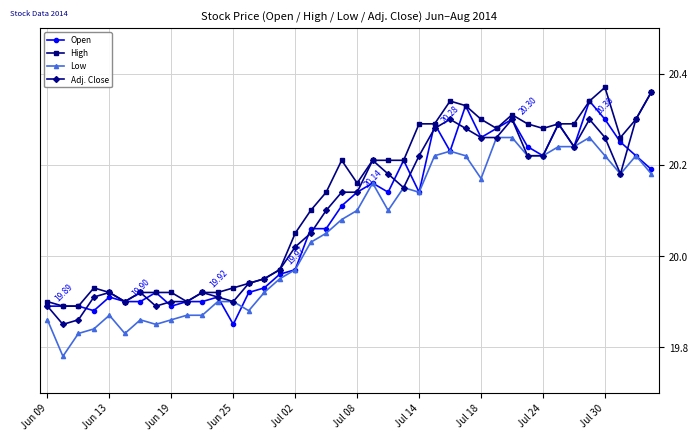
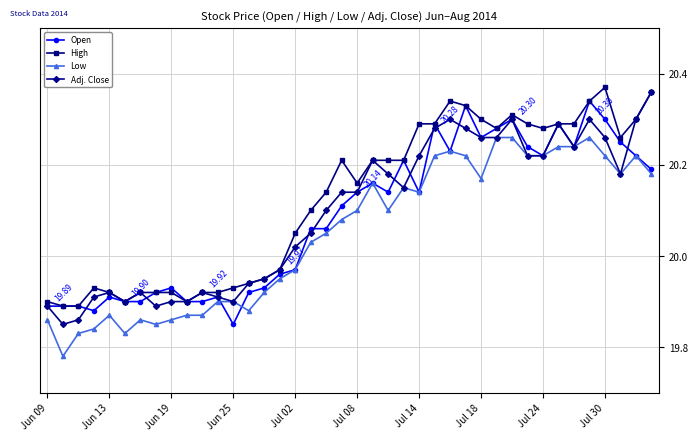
Open, Jun 19: 19.89 -> 19.93
